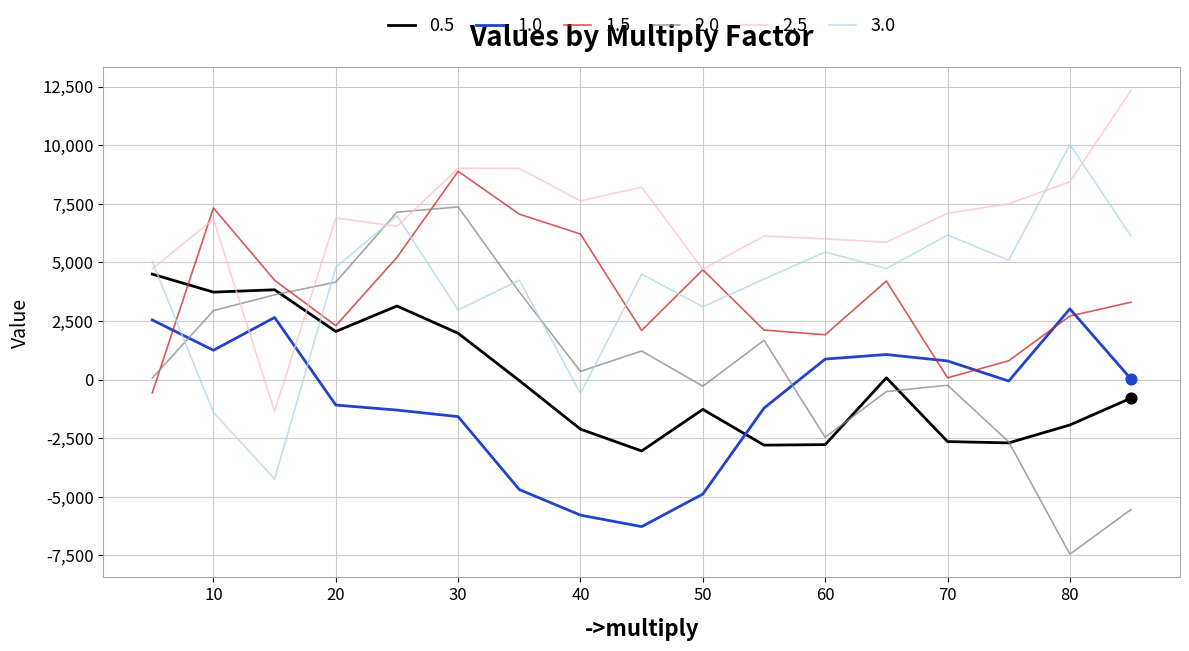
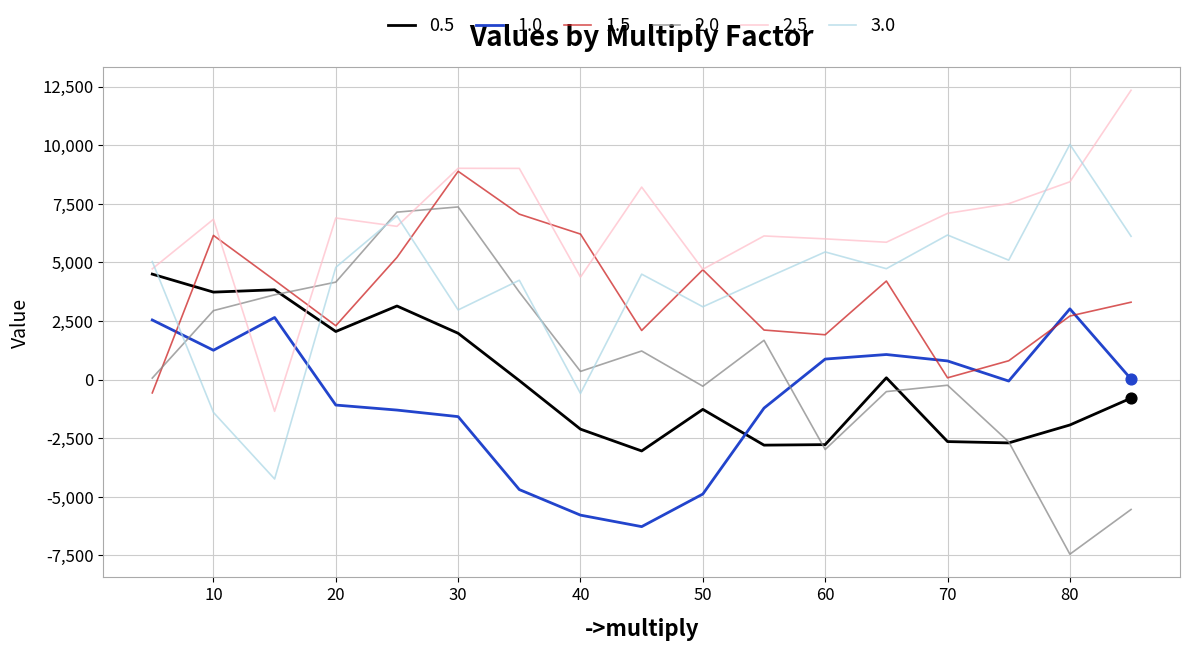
1.5, 10: 7,300 -> 6,200
2.5, 40: 7,600 -> 4,400
2.0, 60: -2,500 -> -3,000
